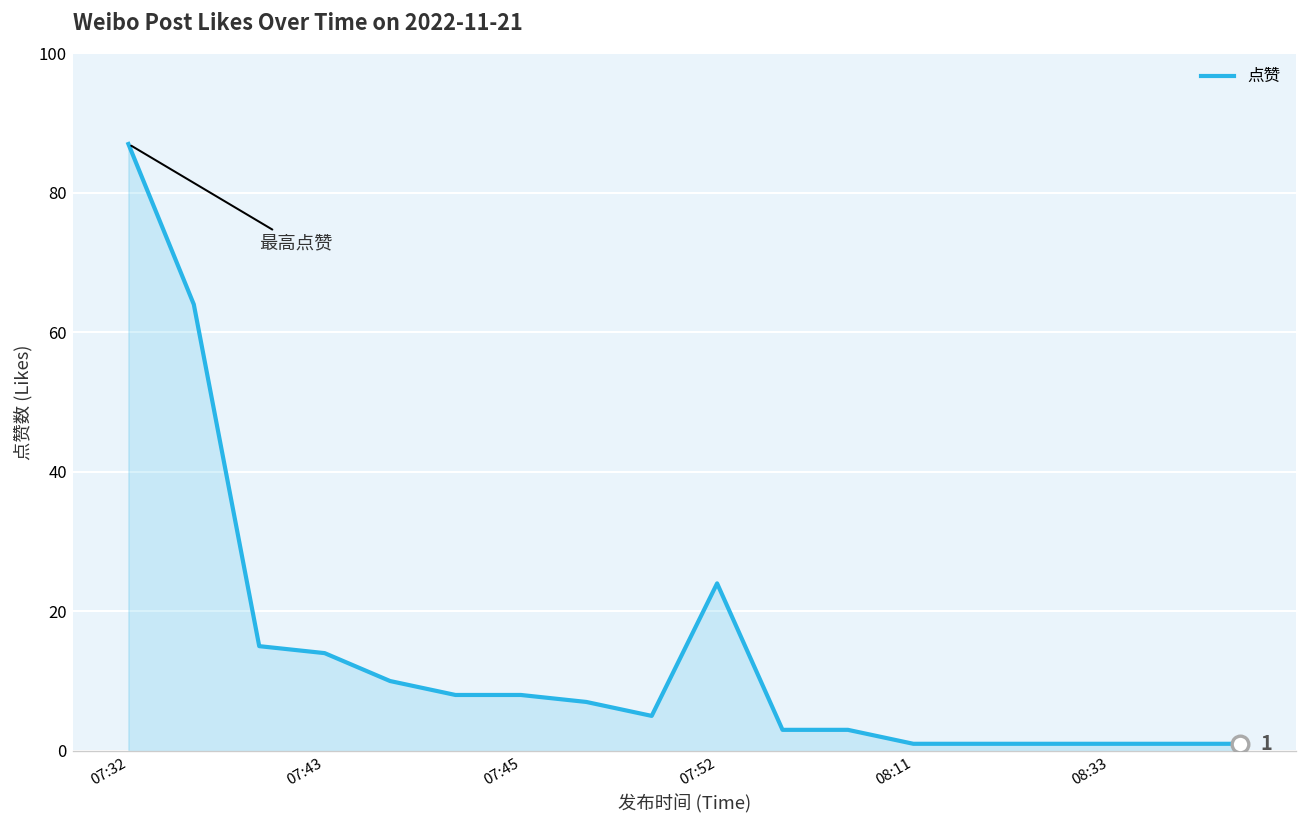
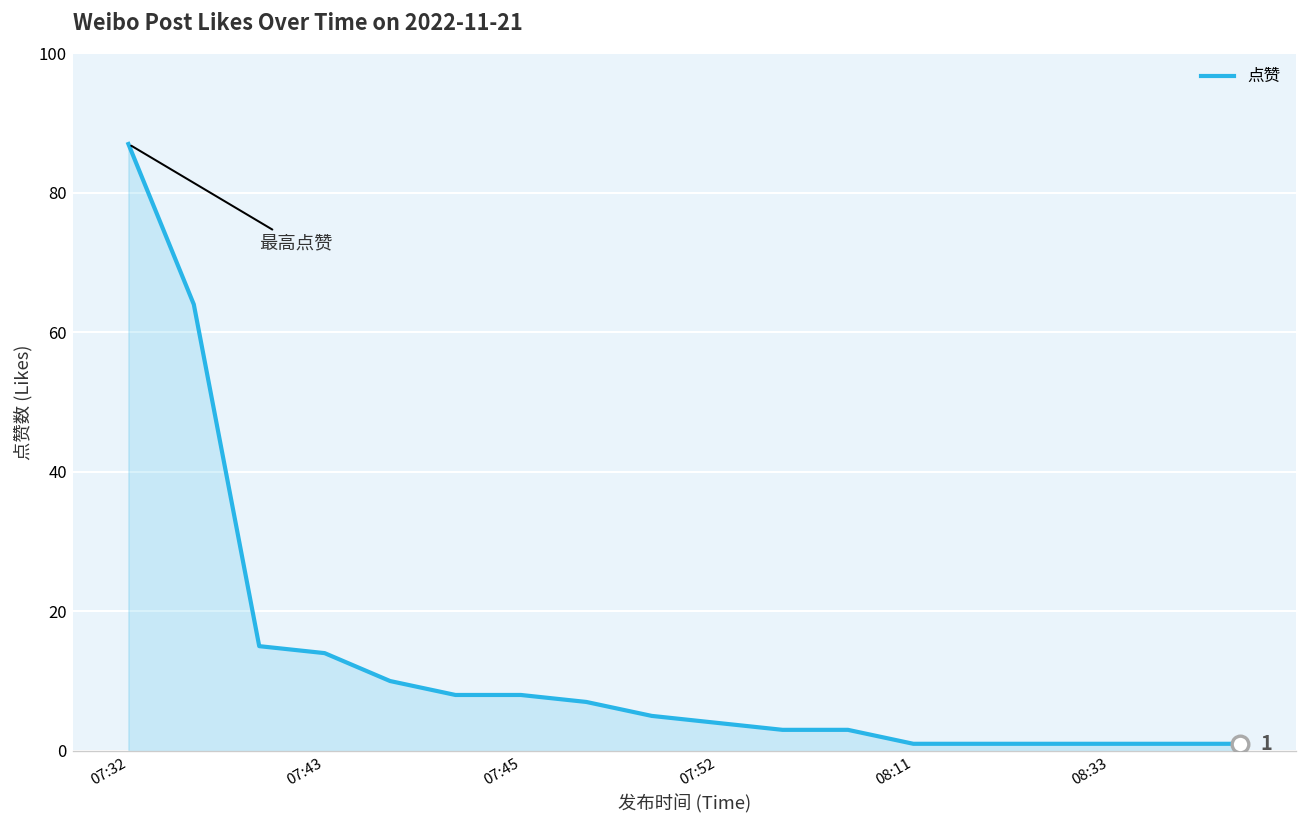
点赞, 07:52: 24 -> 4
